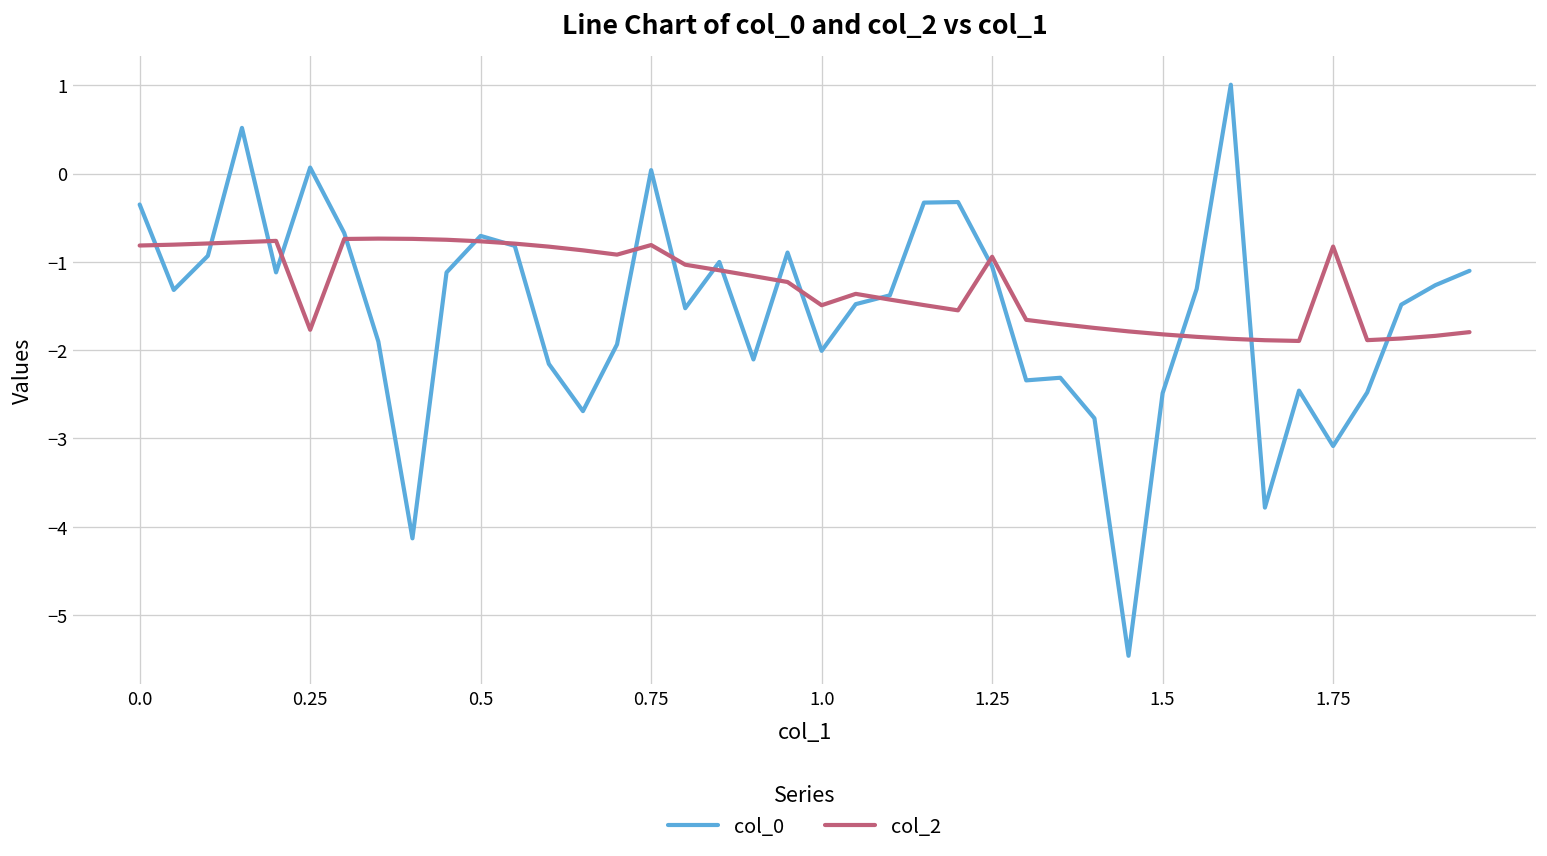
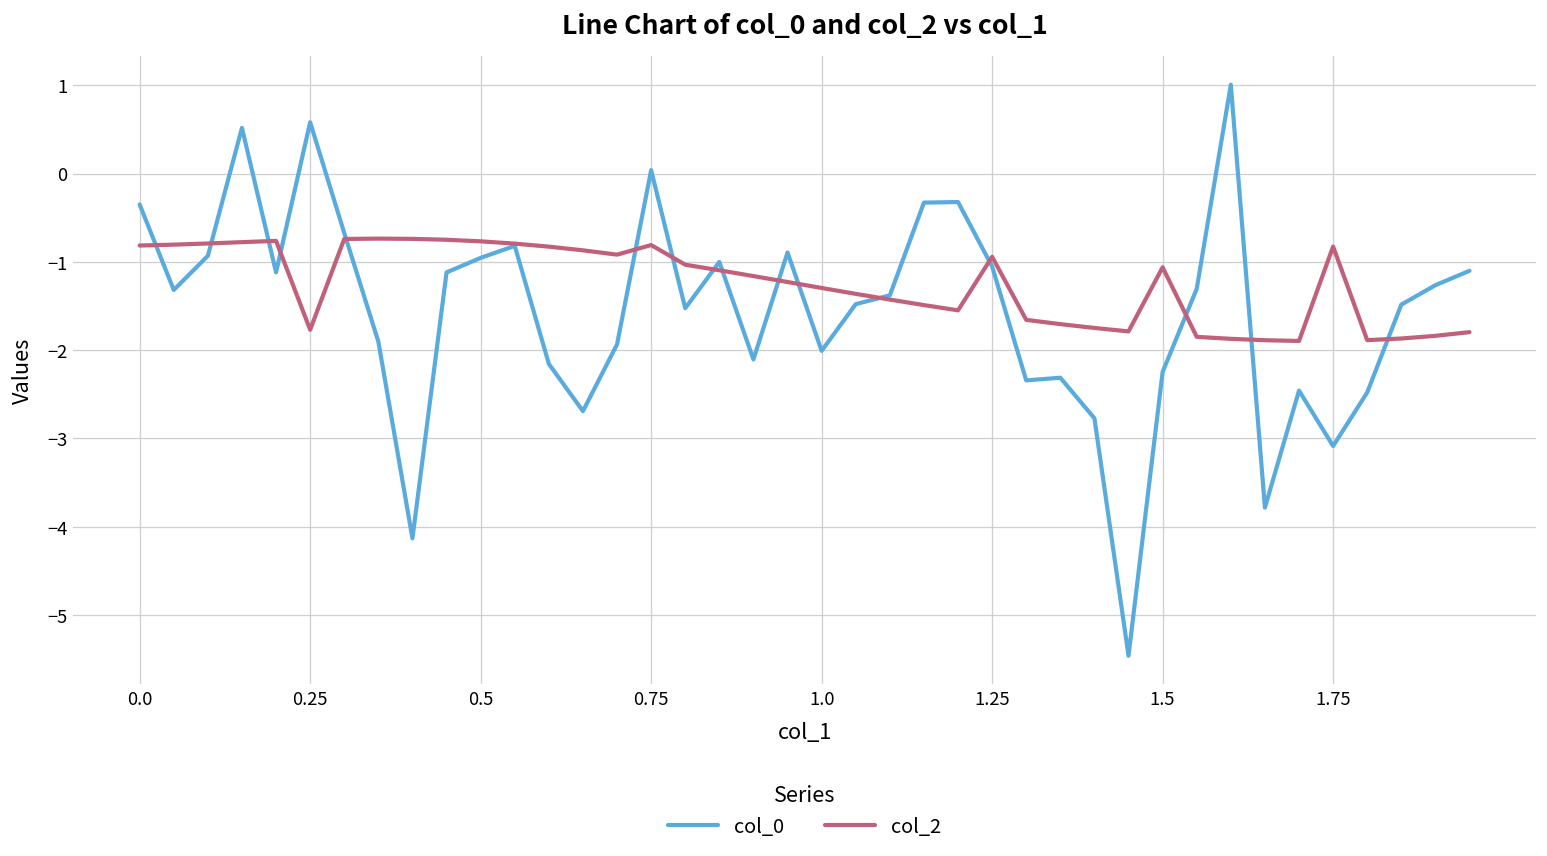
col_0, 0.25: 0.1 -> 0.6
col_0, 0.5: -0.7 -> -1.0
col_2, 1.0: -1.5 -> -1.3
col_0, 1.5: -2.5 -> -2.2
col_2, 1.5: -1.8 -> -1.1
